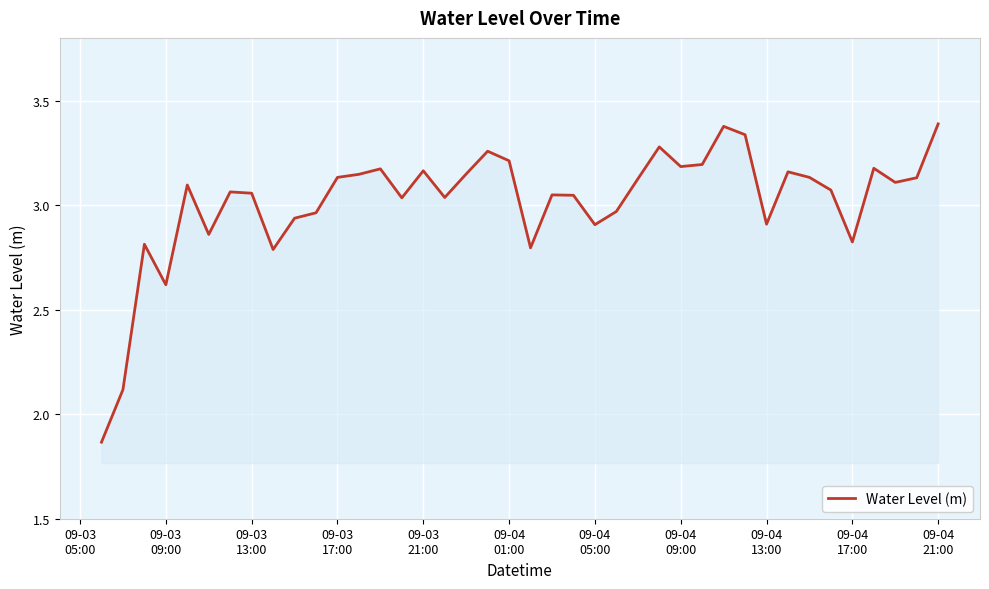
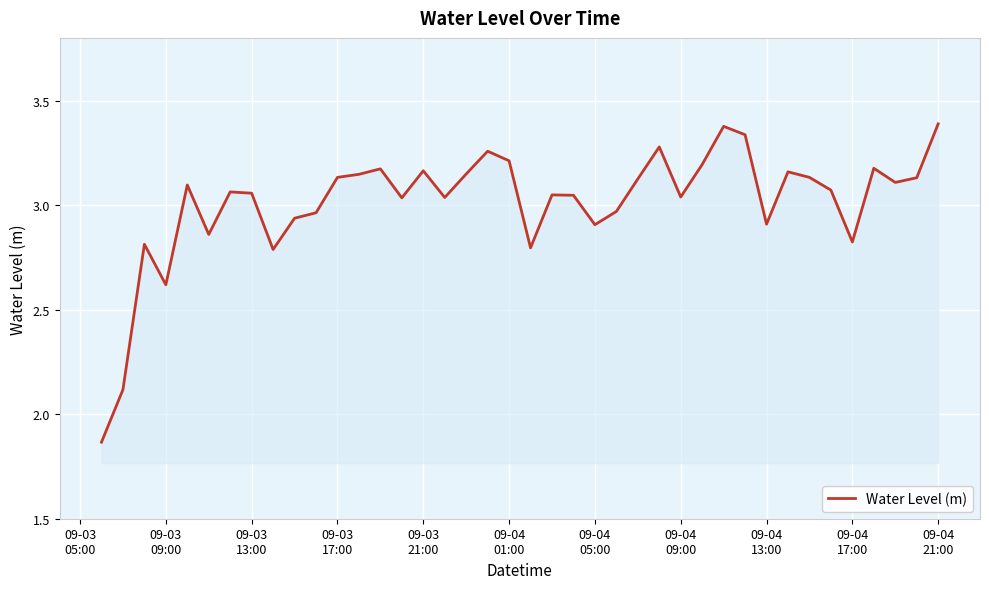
09-04 09:00: 3.18 -> 3.04
